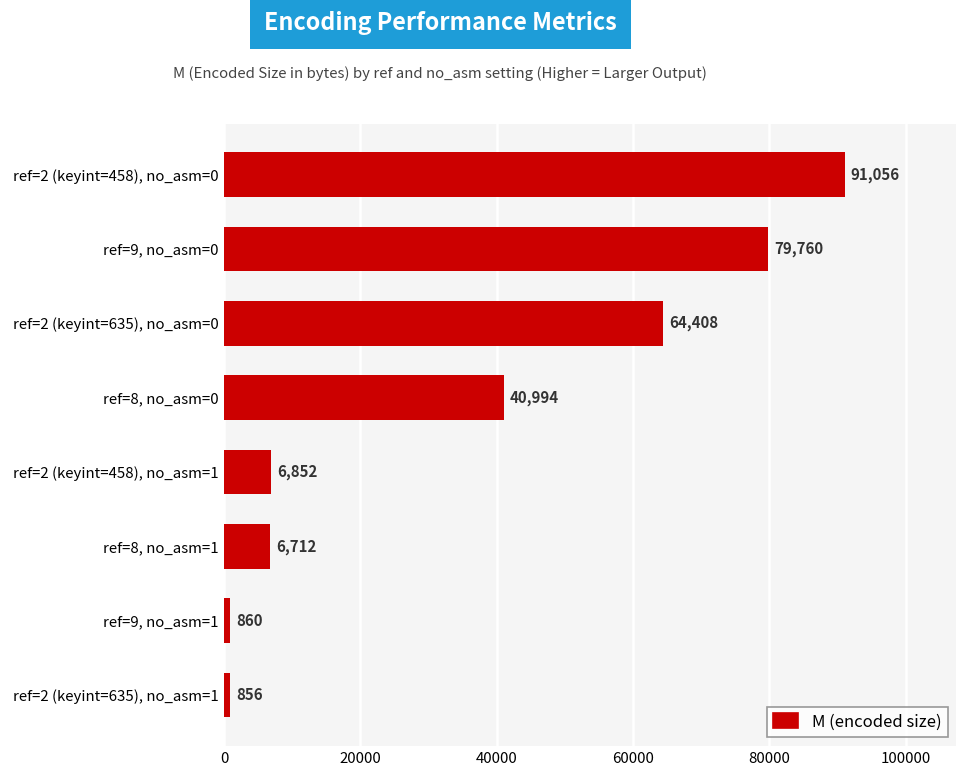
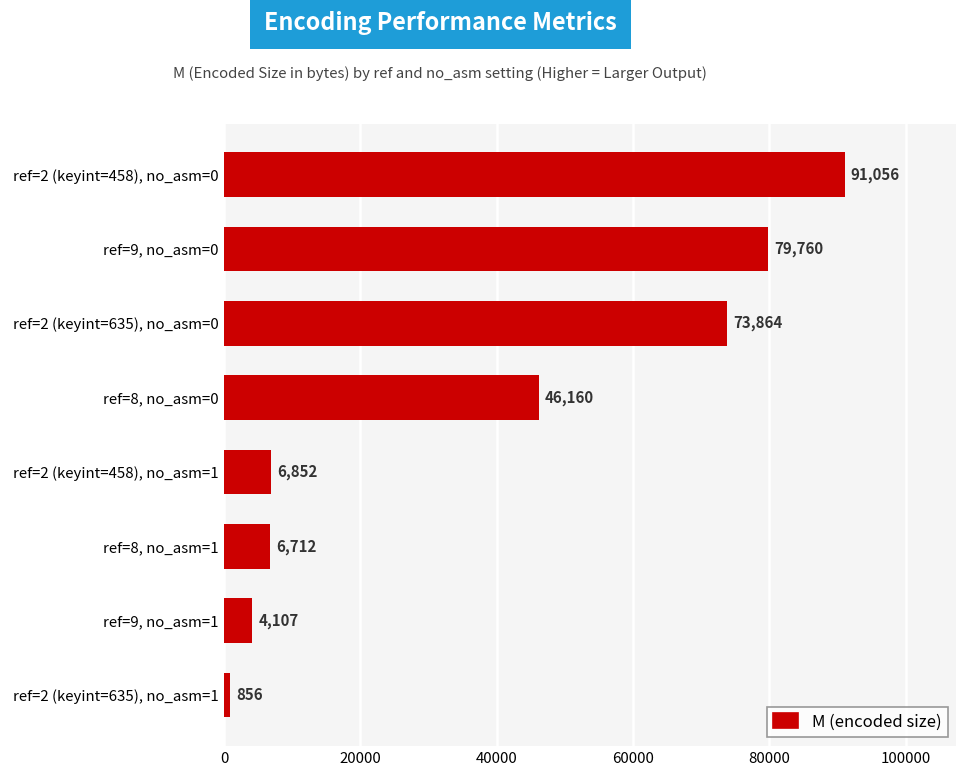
ref=2 (keyint=635), no_asm=0: 64,408 -> 73,864
ref=8, no_asm=0: 40,994 -> 46,160
ref=9, no_asm=1: 860 -> 4,107
